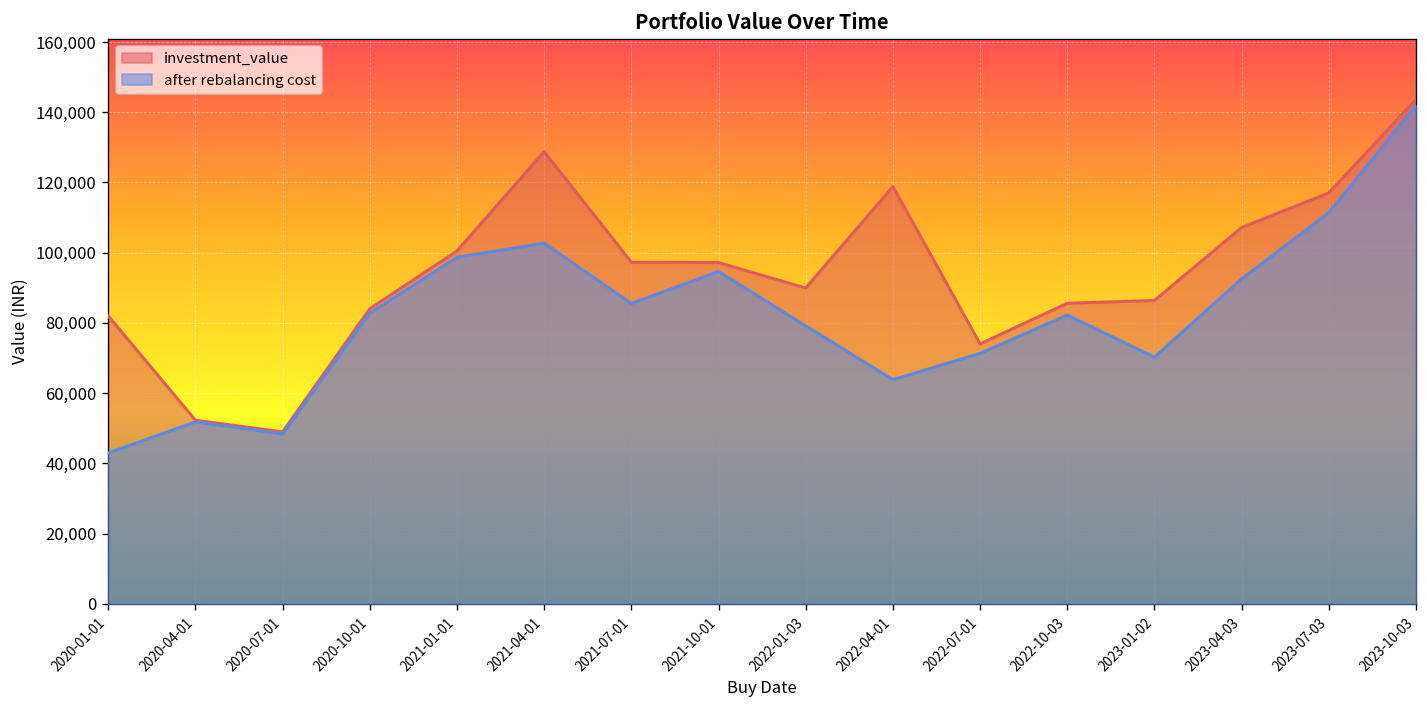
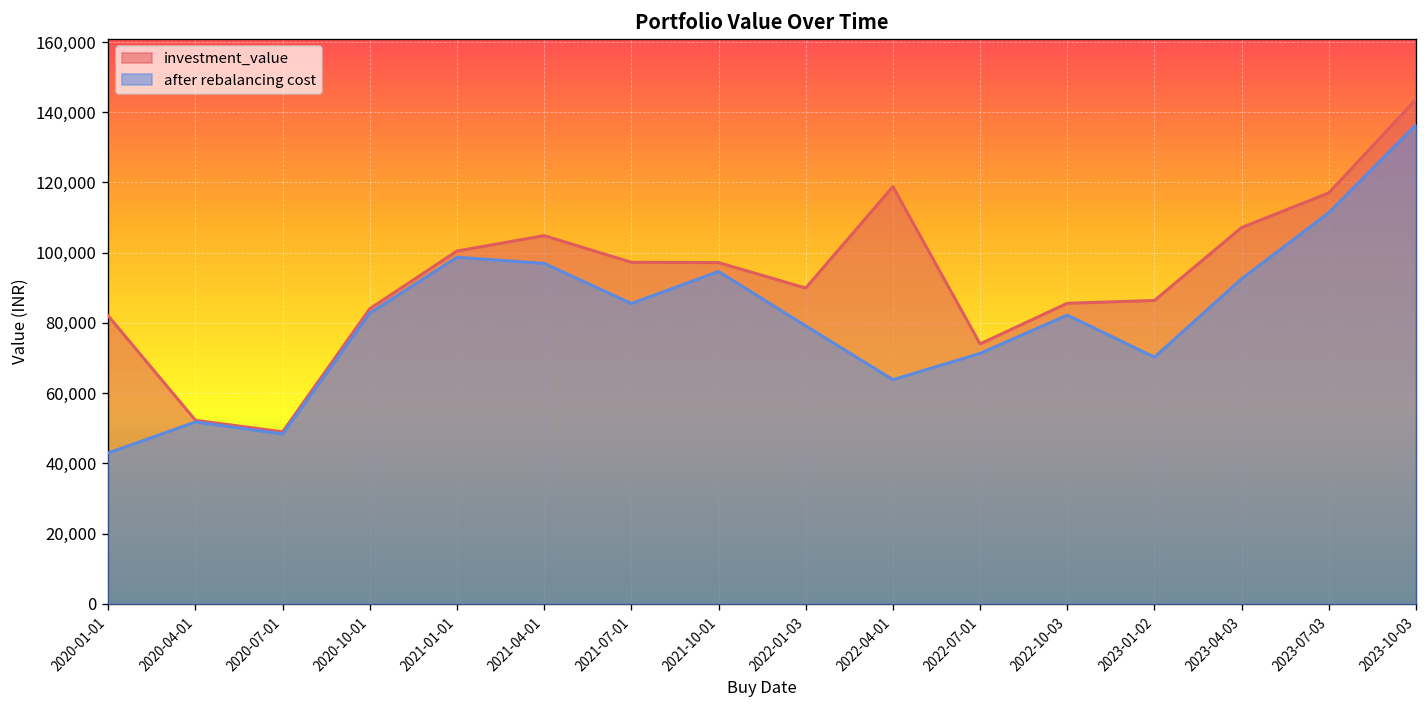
investment_value, 2021-04-01: 129,000 -> 105,000
after rebalancing cost, 2021-04-01: 103,000 -> 97,000
after rebalancing cost, 2023-10-03: 142,000 -> 136,000
